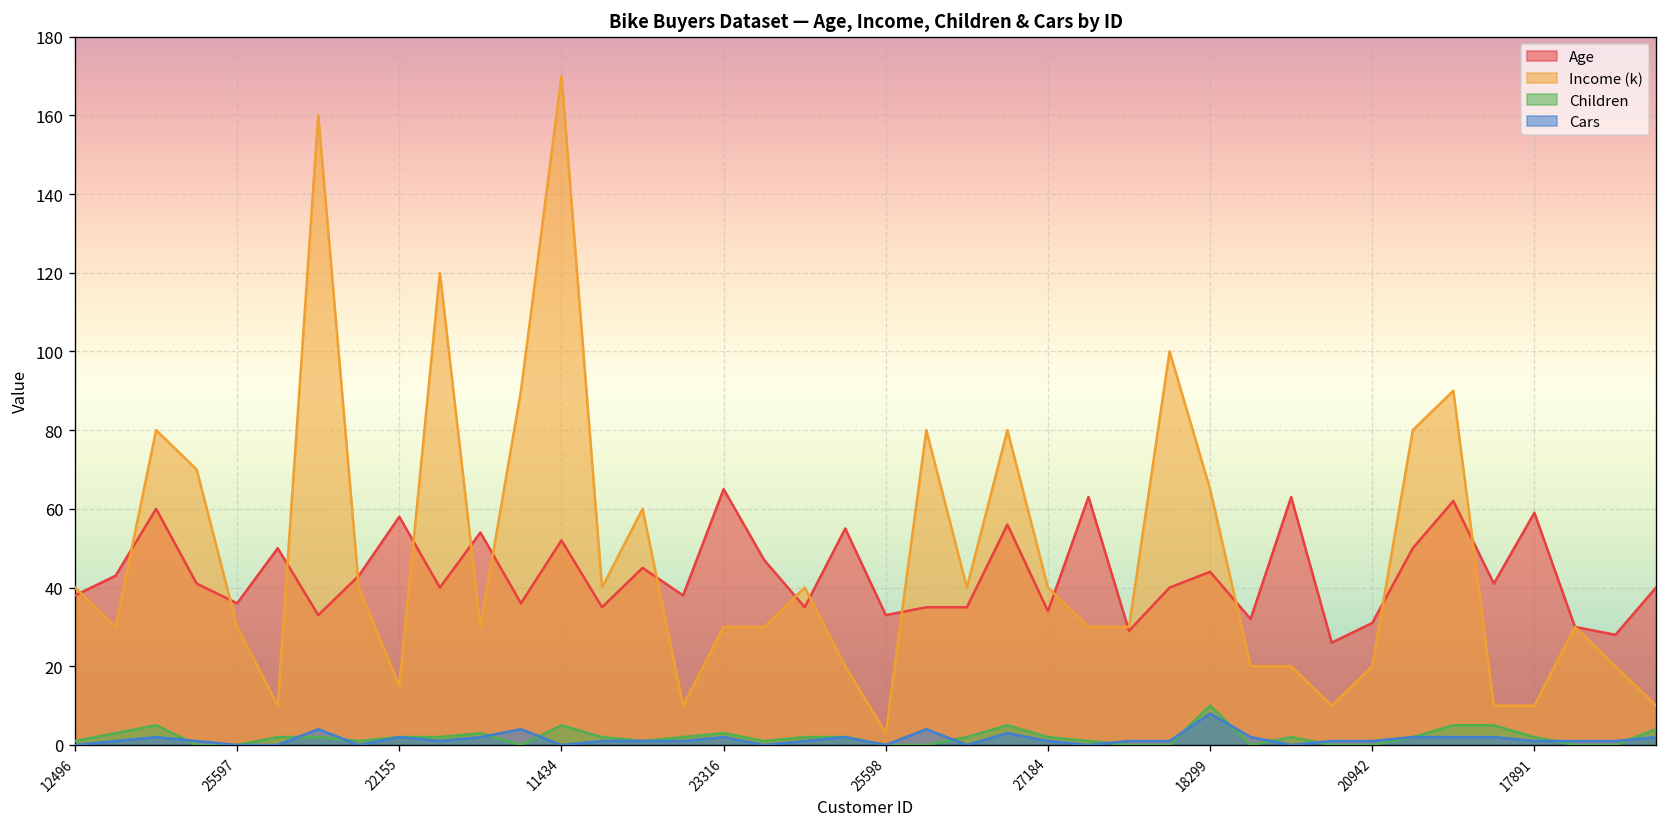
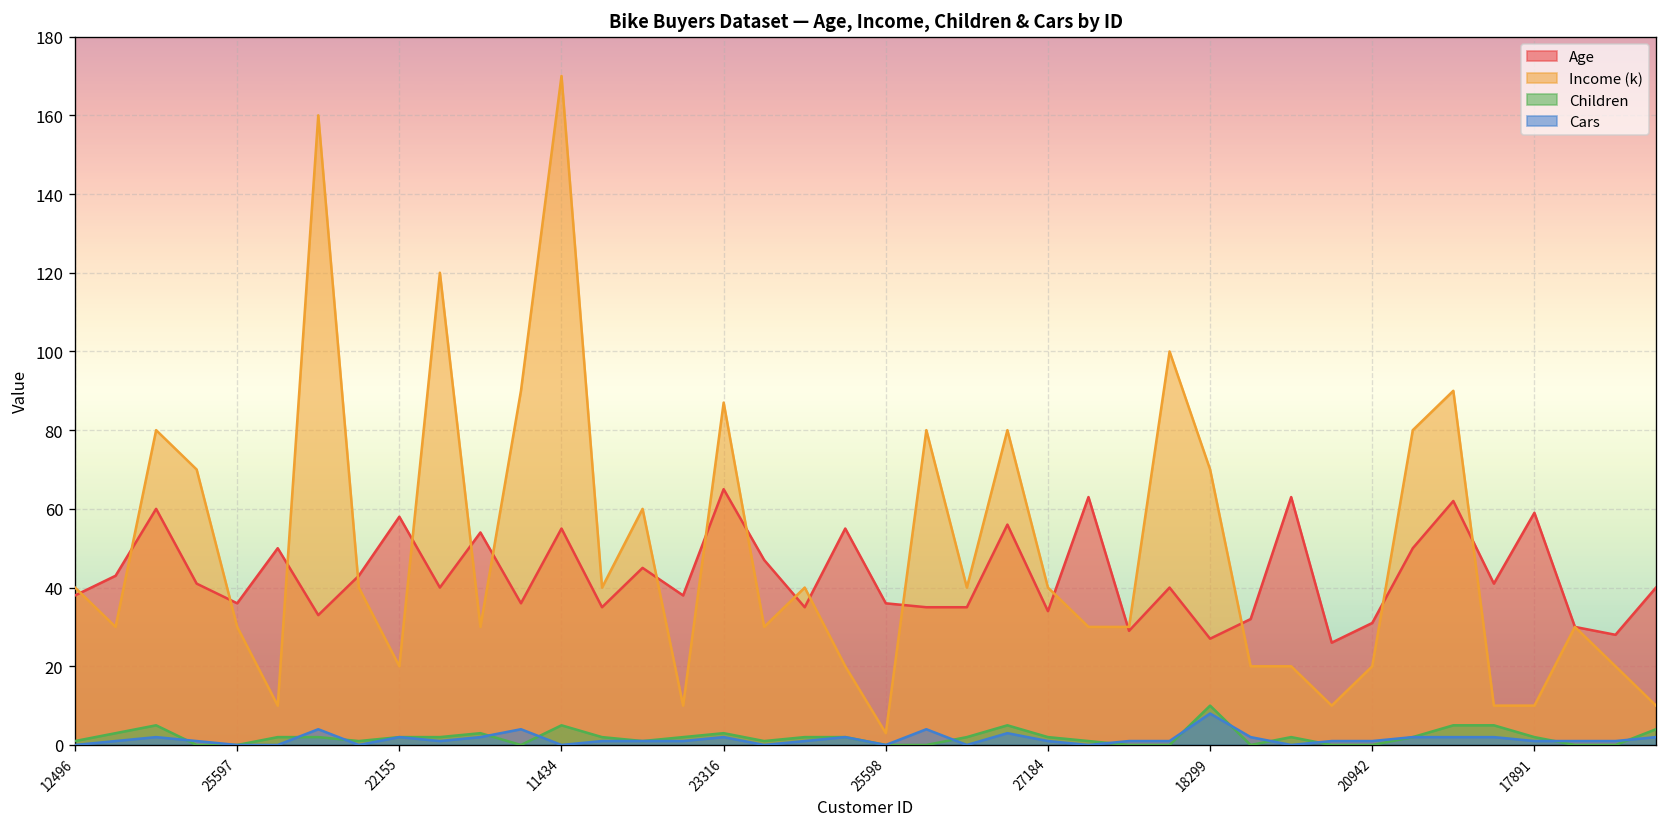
Income (k), 22155: 15 -> 20
Age, 11434: 52 -> 55
Income (k), 23316: 30 -> 87
Age, 25598: 33 -> 36
Age, 18299: 44 -> 27
Income (k), 18299: 65 -> 70
